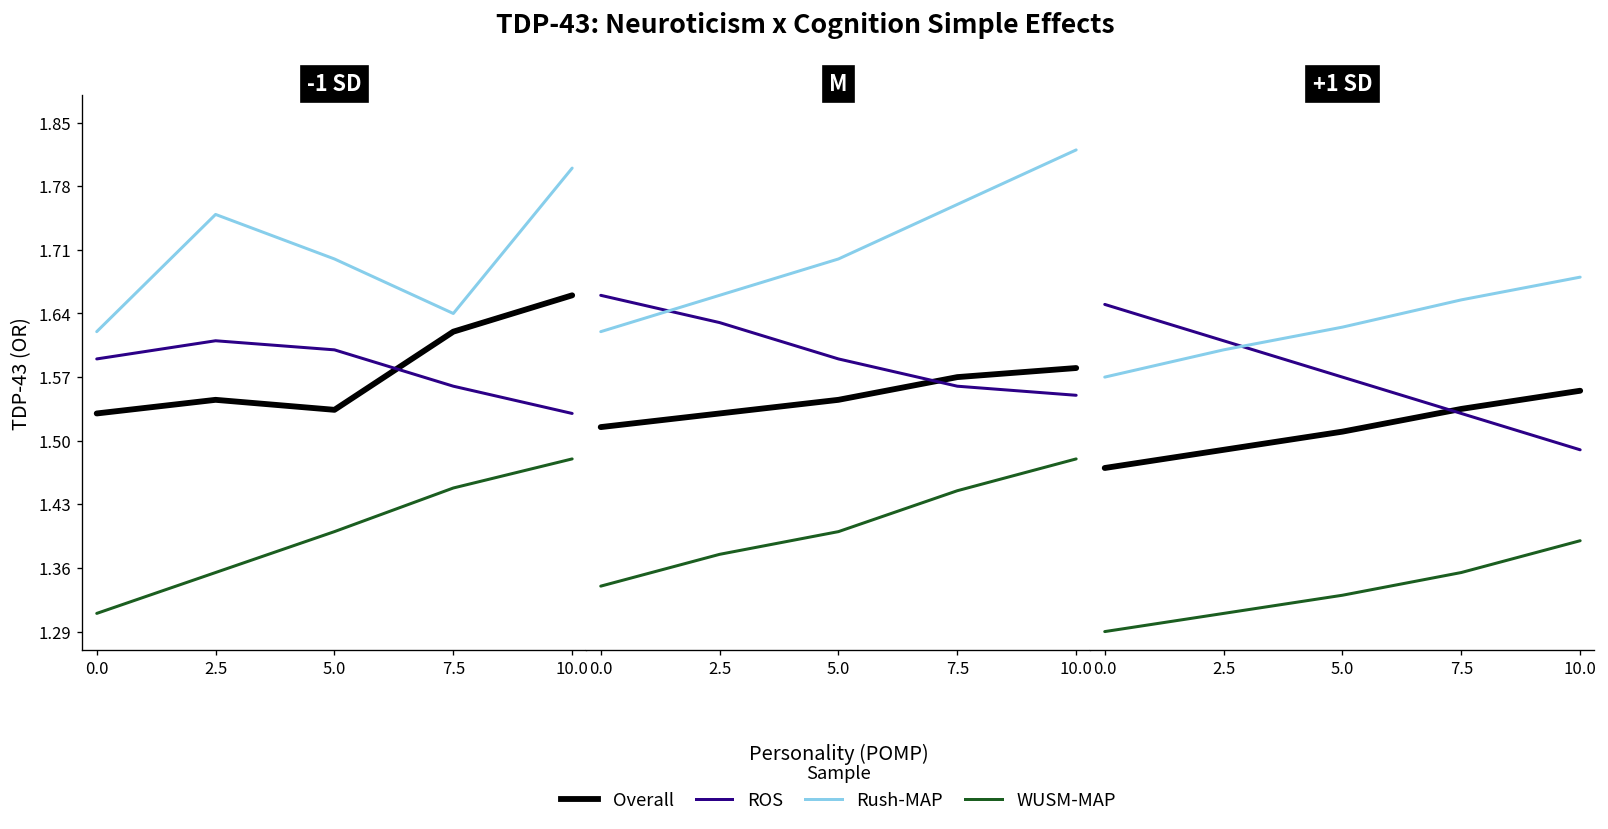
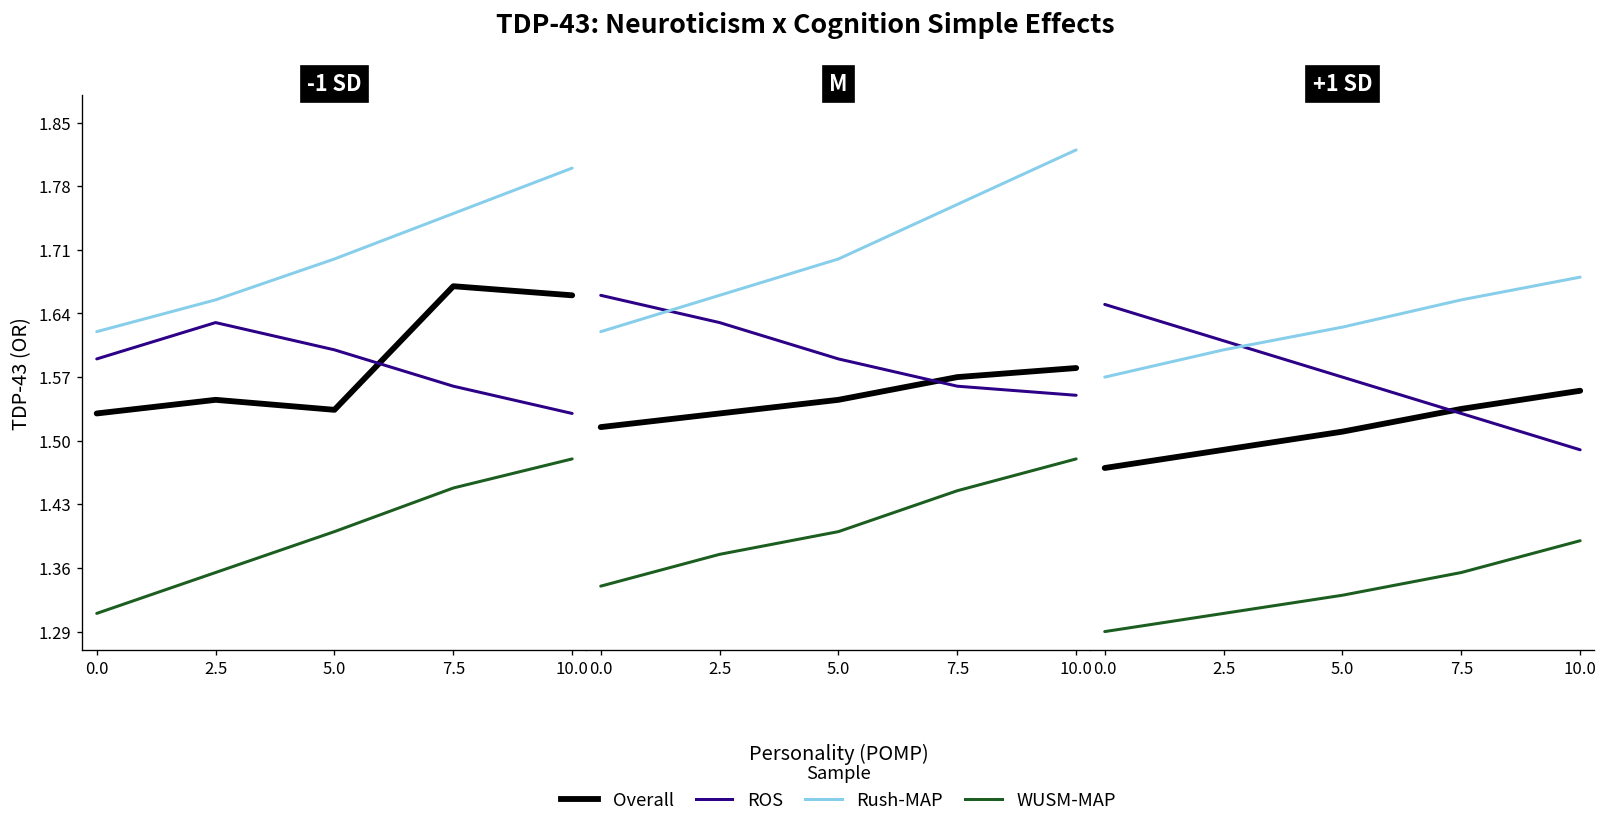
-1 SD, ROS, 2.5: 1.61 -> 1.63
-1 SD, Rush-MAP, 2.5: 1.75 -> 1.66
-1 SD, Overall, 7.5: 1.62 -> 1.67
-1 SD, Rush-MAP, 7.5: 1.64 -> 1.75
